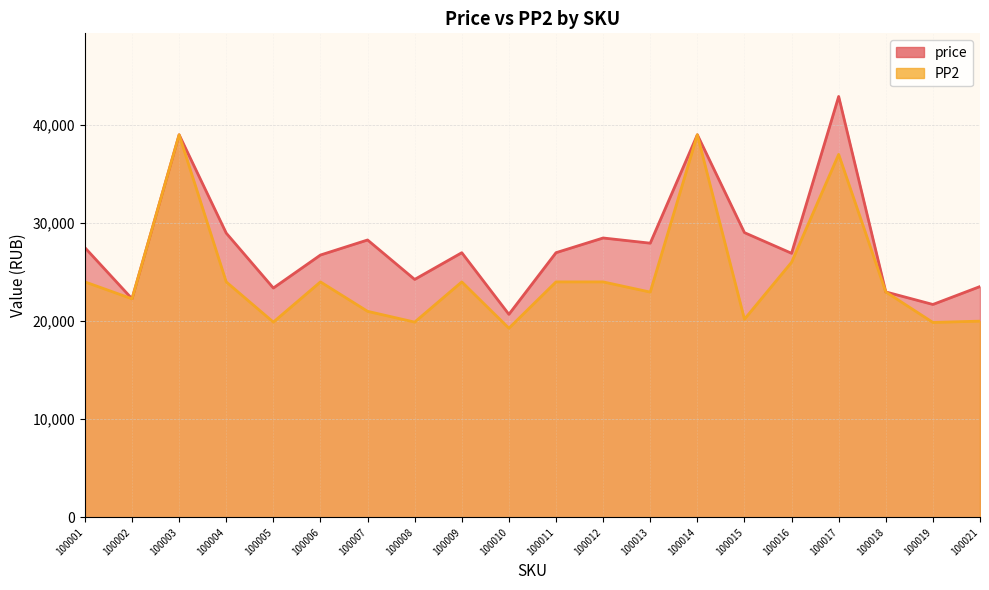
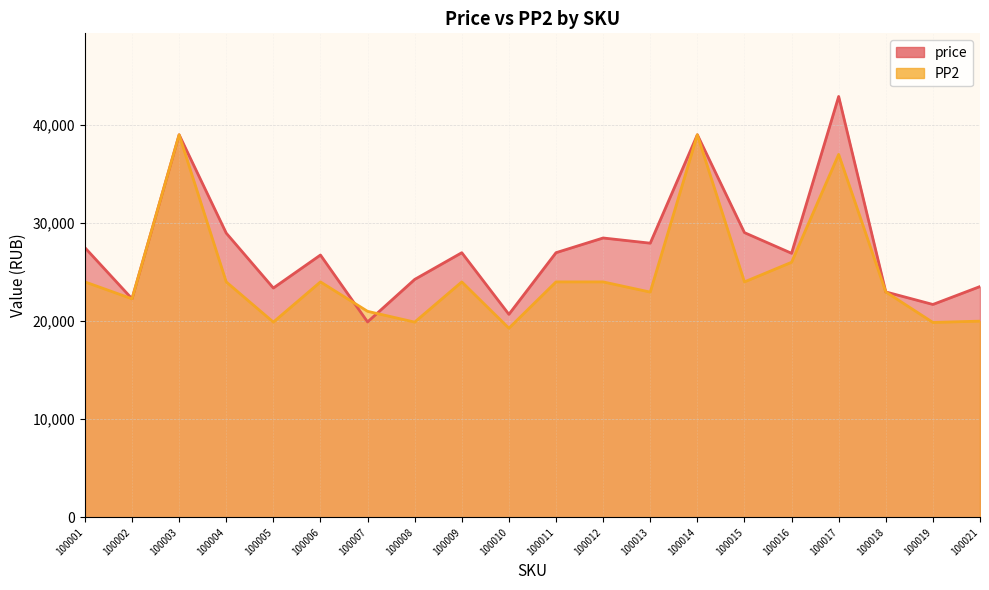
price, 100007: 28,000 -> 20,000
PP2, 100015: 20,000 -> 24,000
